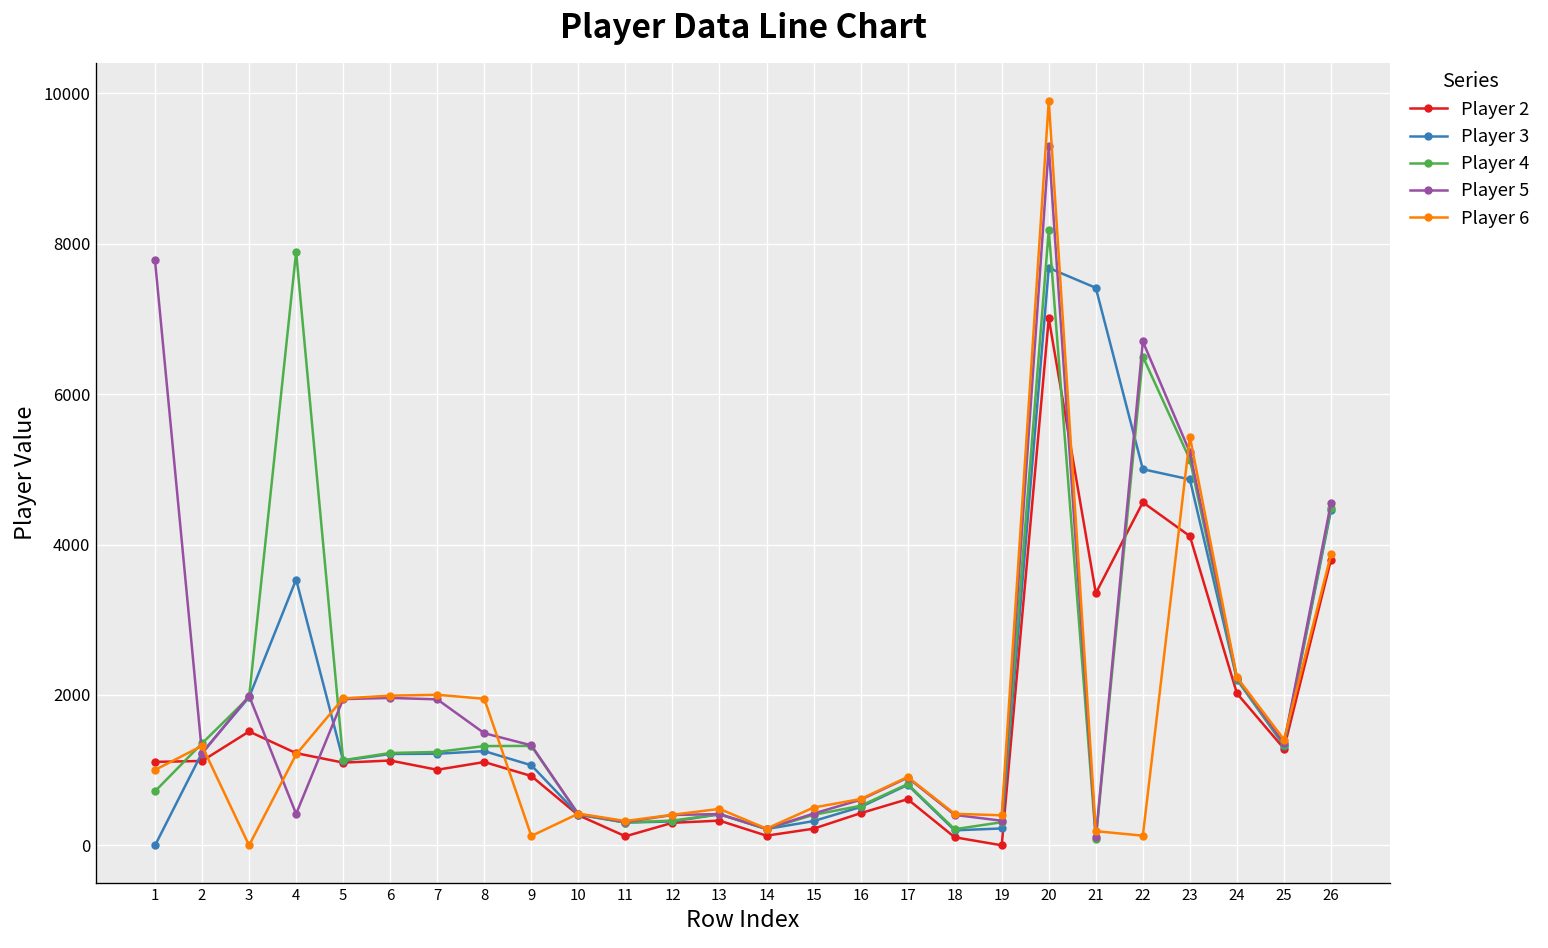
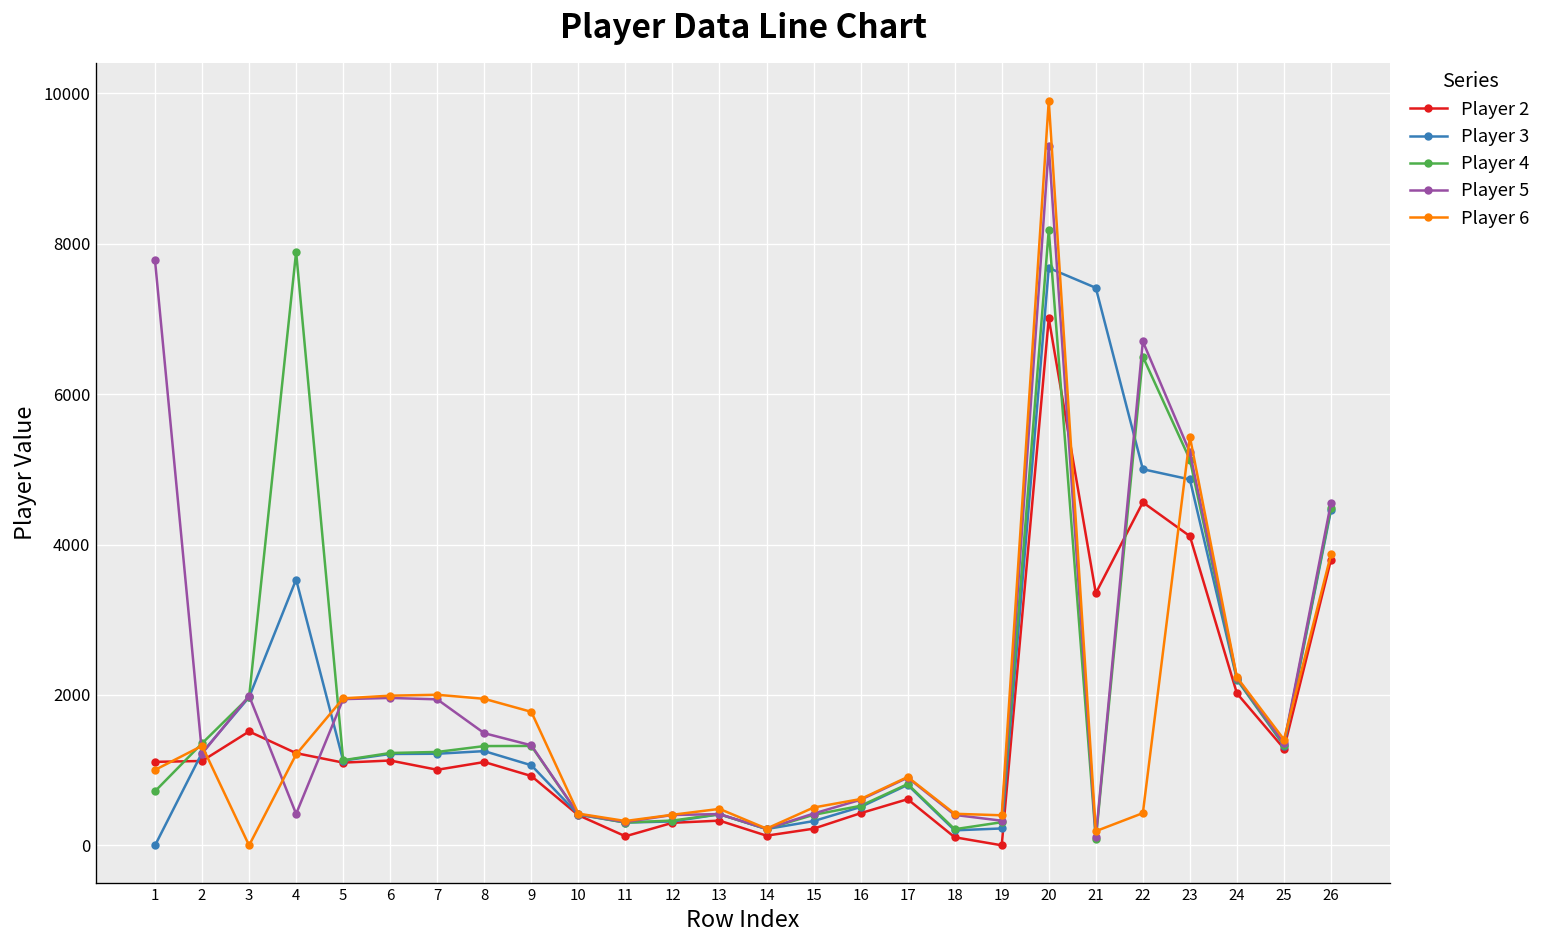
Player 6, 9: 100 -> 1800
Player 6, 22: 100 -> 400
